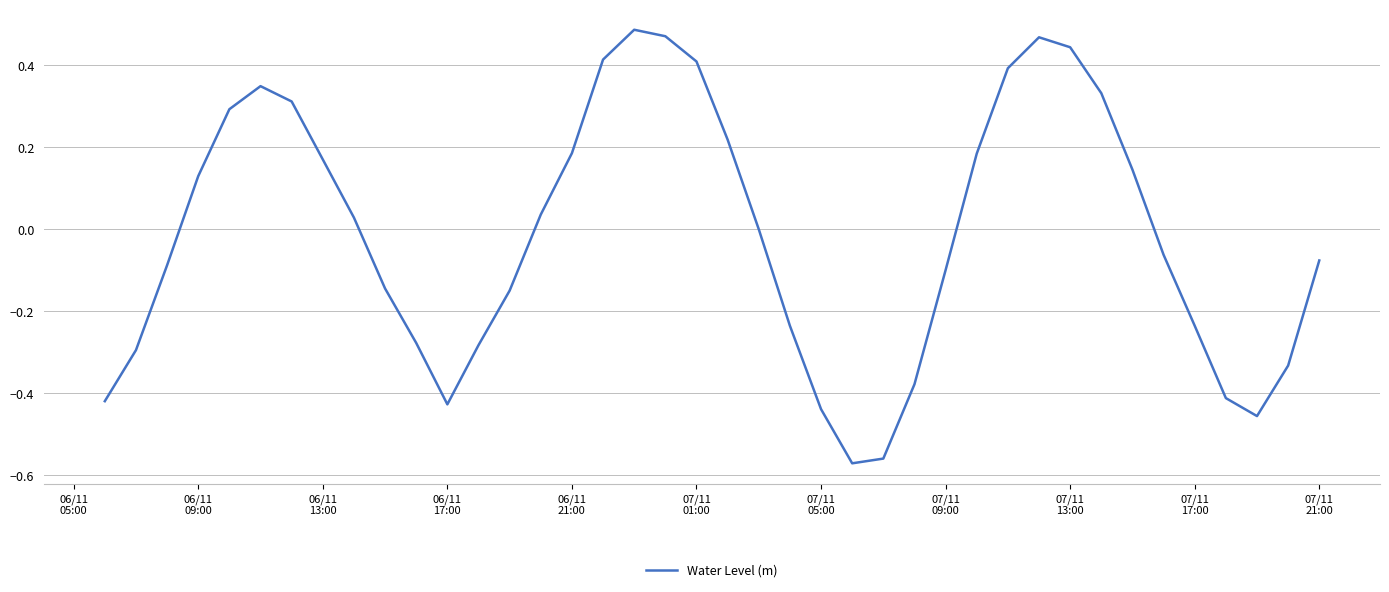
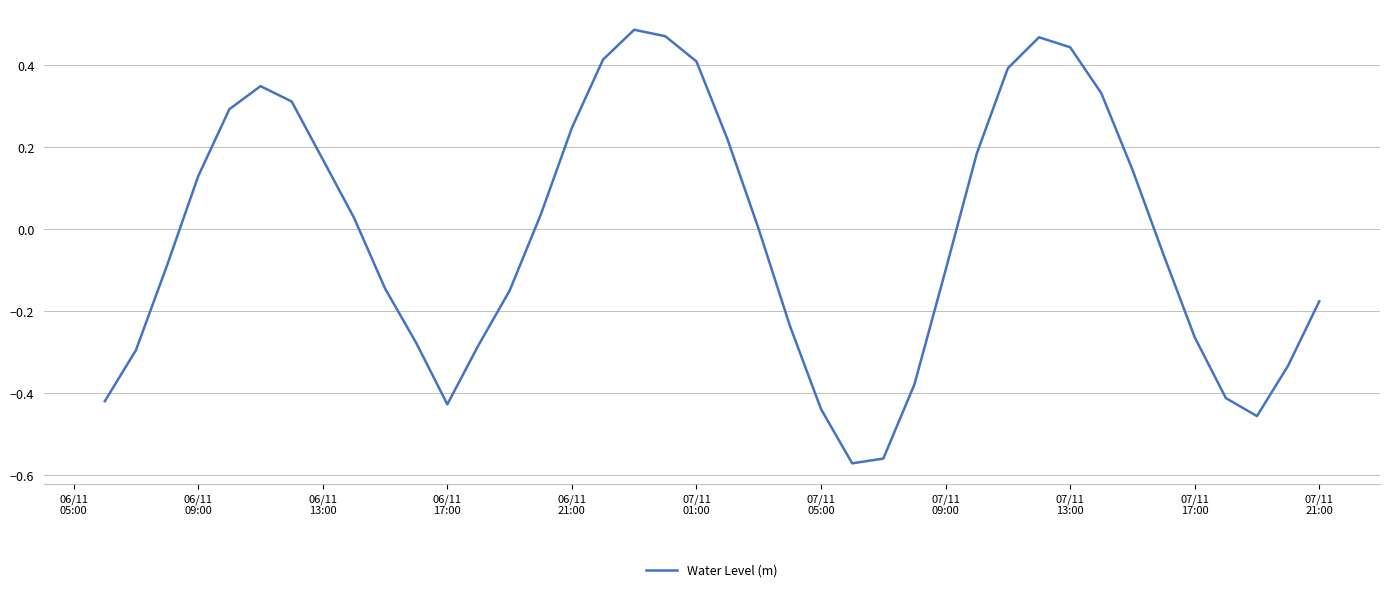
06/11 21:00: 0.18 -> 0.25
07/11 17:00: -0.24 -> -0.26
07/11 21:00: -0.08 -> -0.18
